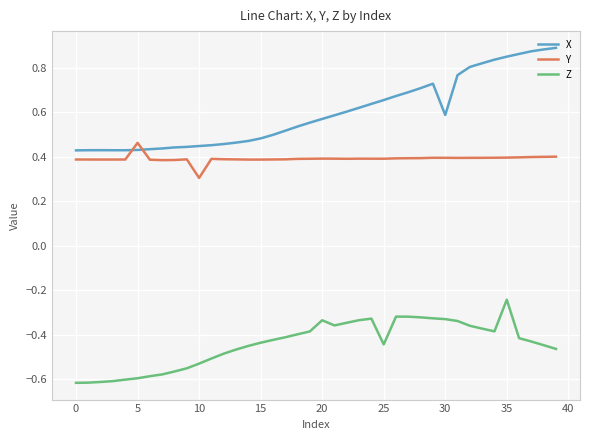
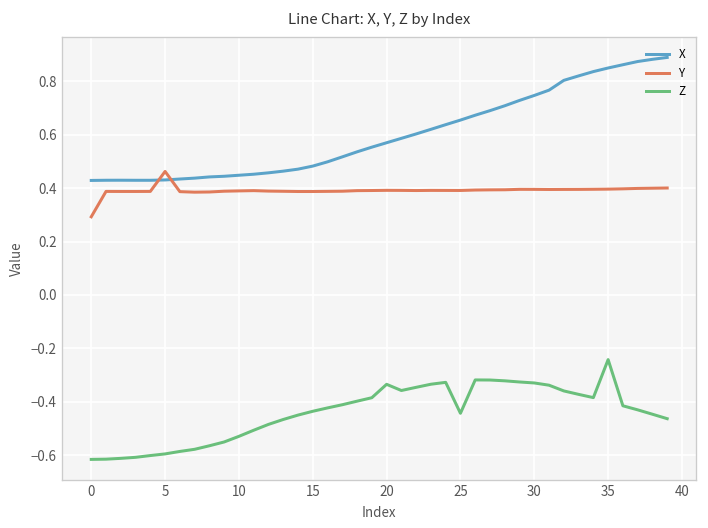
Y, 0: 0.39 -> 0.29
Y, 10: 0.30 -> 0.39
X, 30: 0.59 -> 0.75
